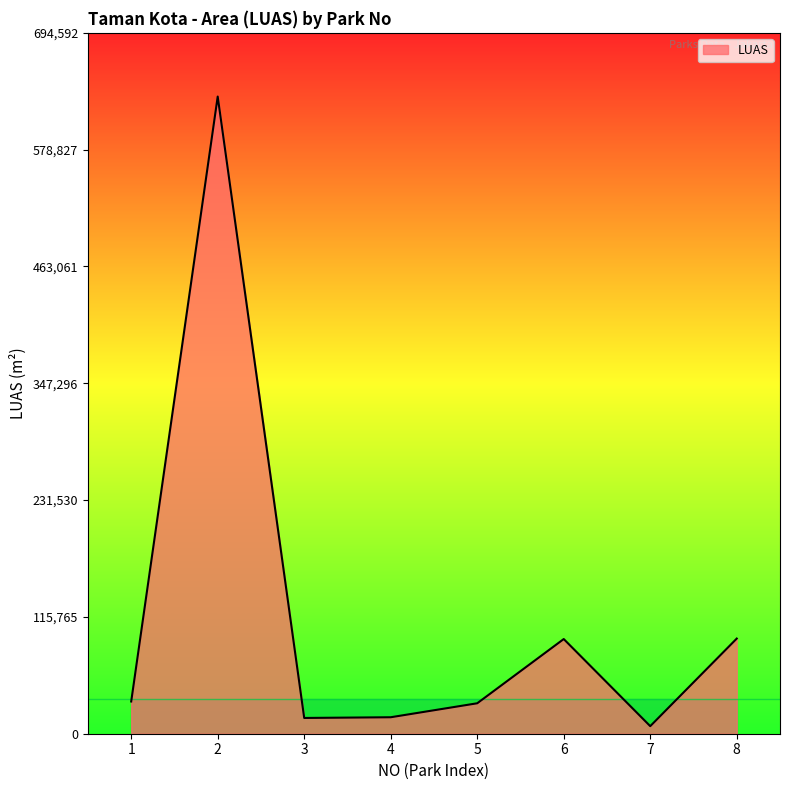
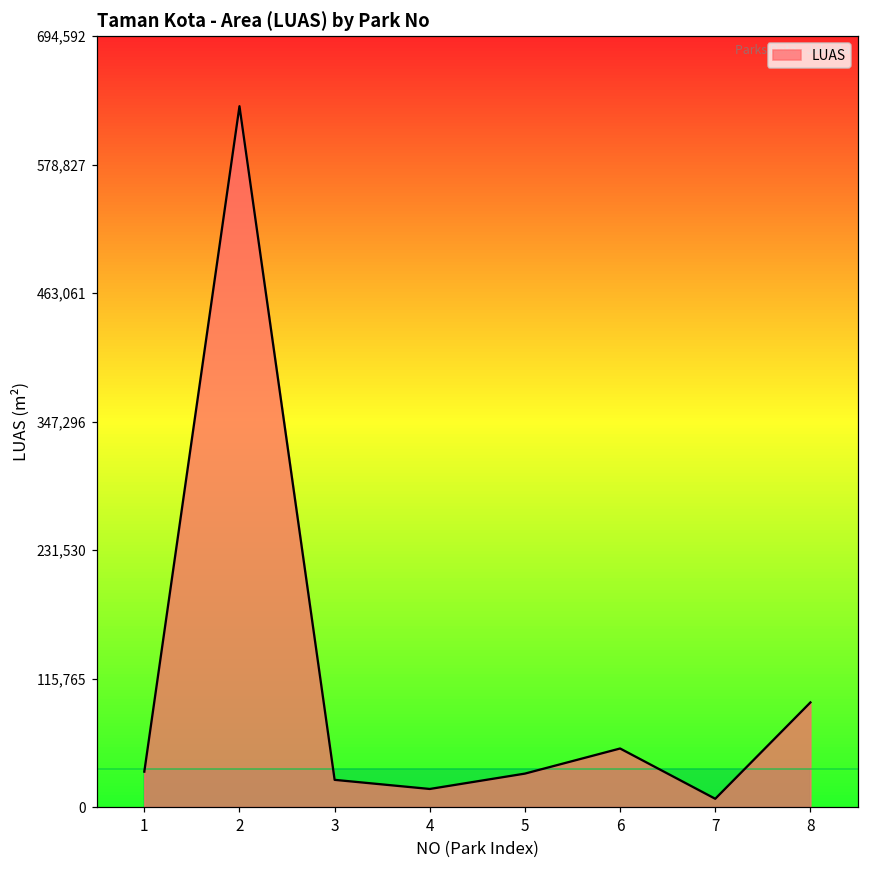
LUAS, 3: 16,000 -> 25,000
LUAS, 6: 94,000 -> 53,000
